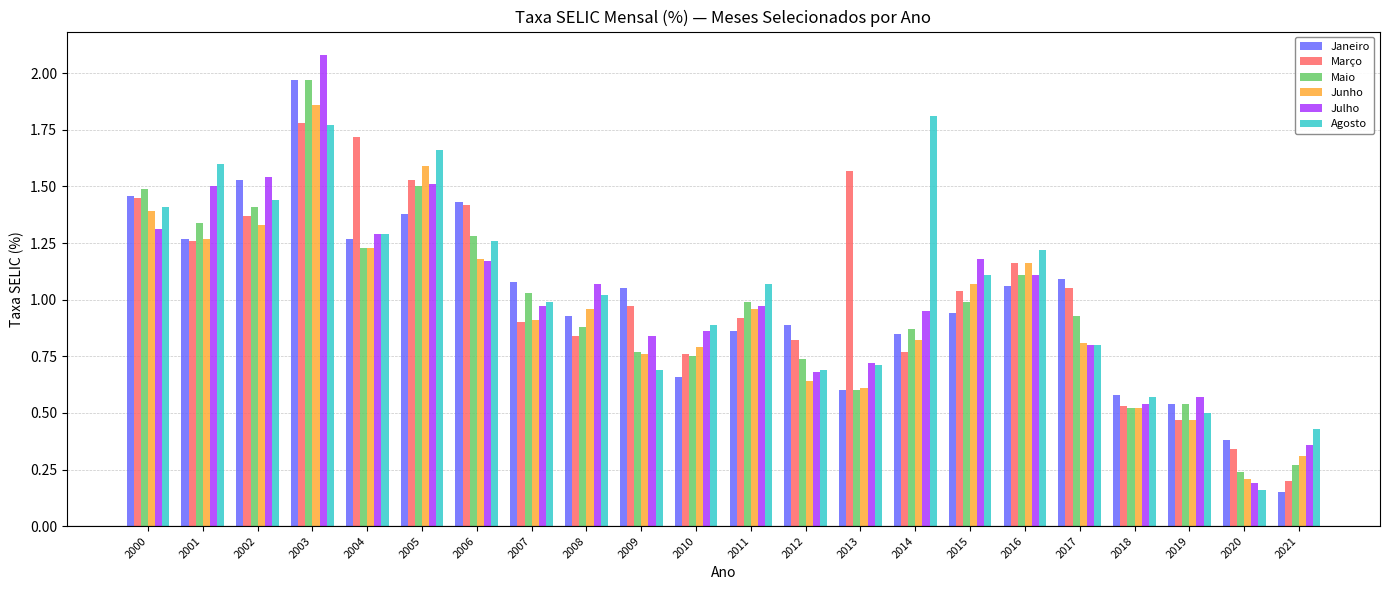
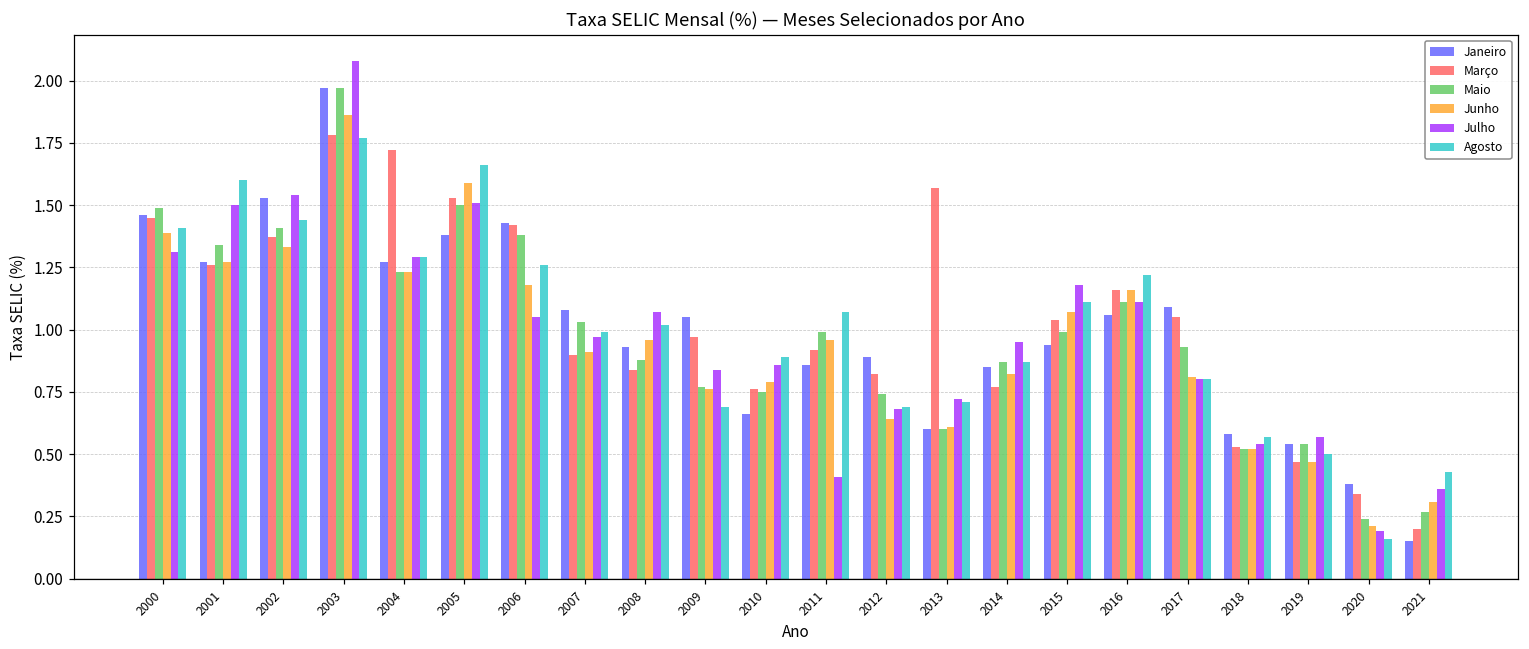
Maio, 2006: 1.28 -> 1.38
Julho, 2006: 1.17 -> 1.05
Julho, 2011: 0.97 -> 0.41
Agosto, 2014: 1.81 -> 0.87
